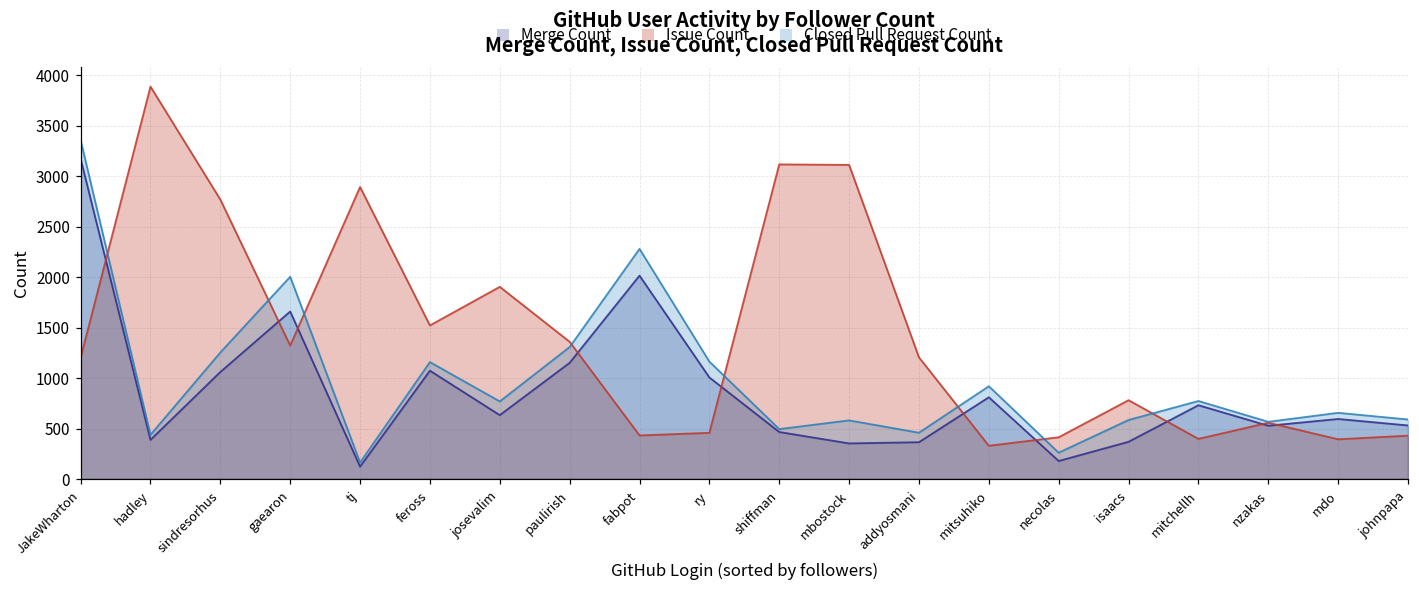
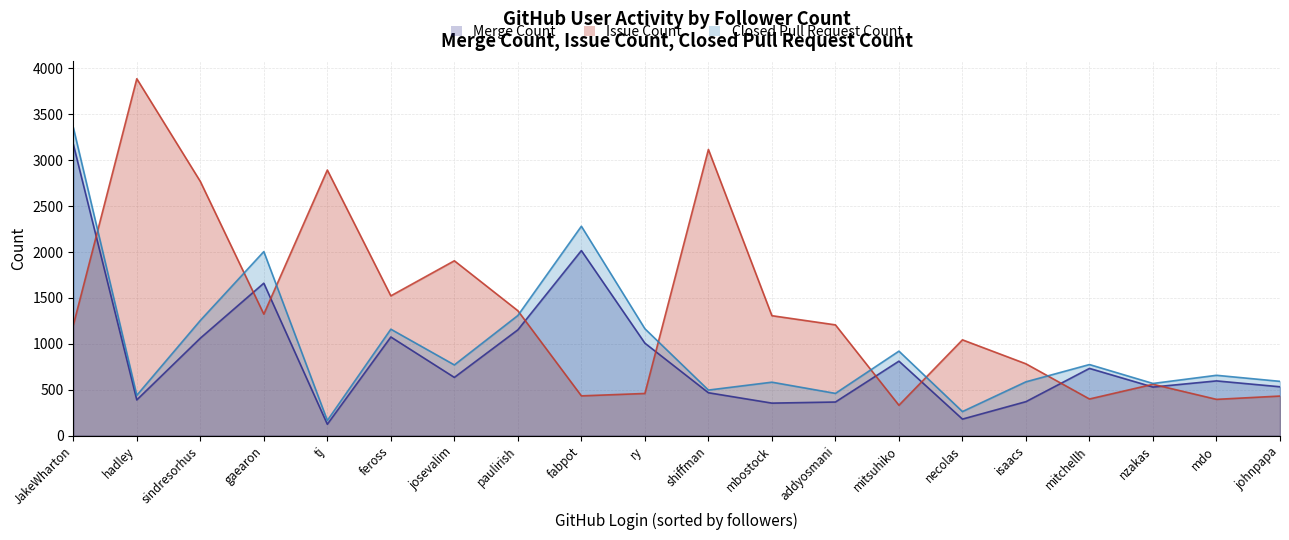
Issue Count, mbostock: 3100 -> 1300
Issue Count, necolas: 400 -> 1000
